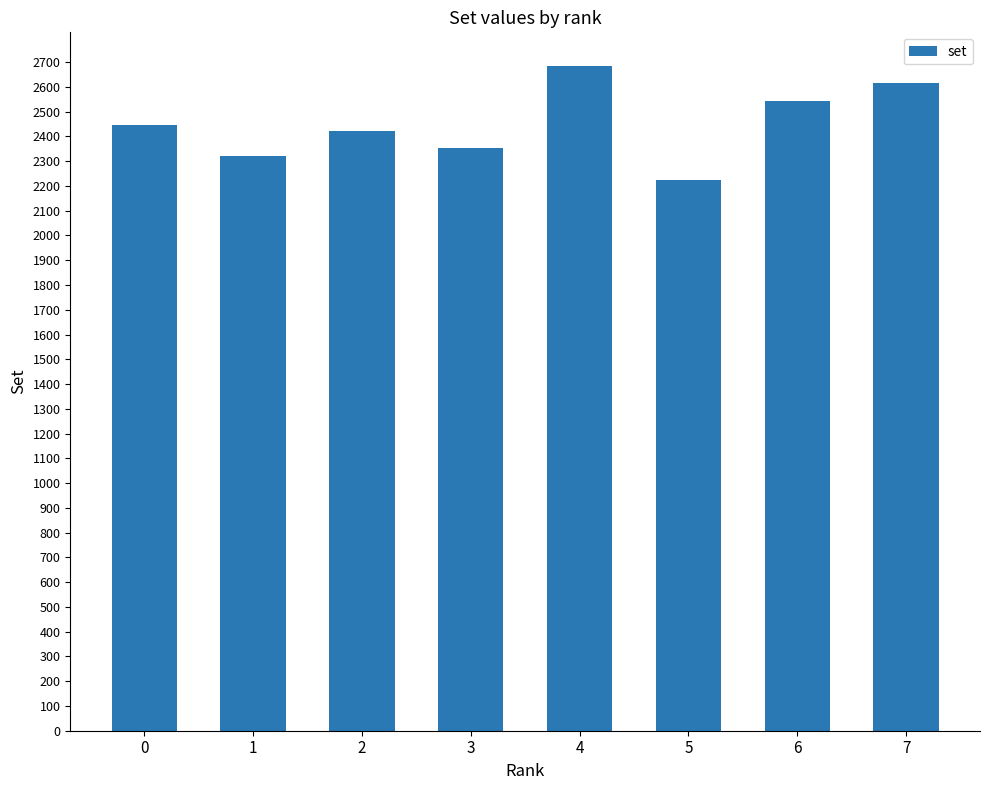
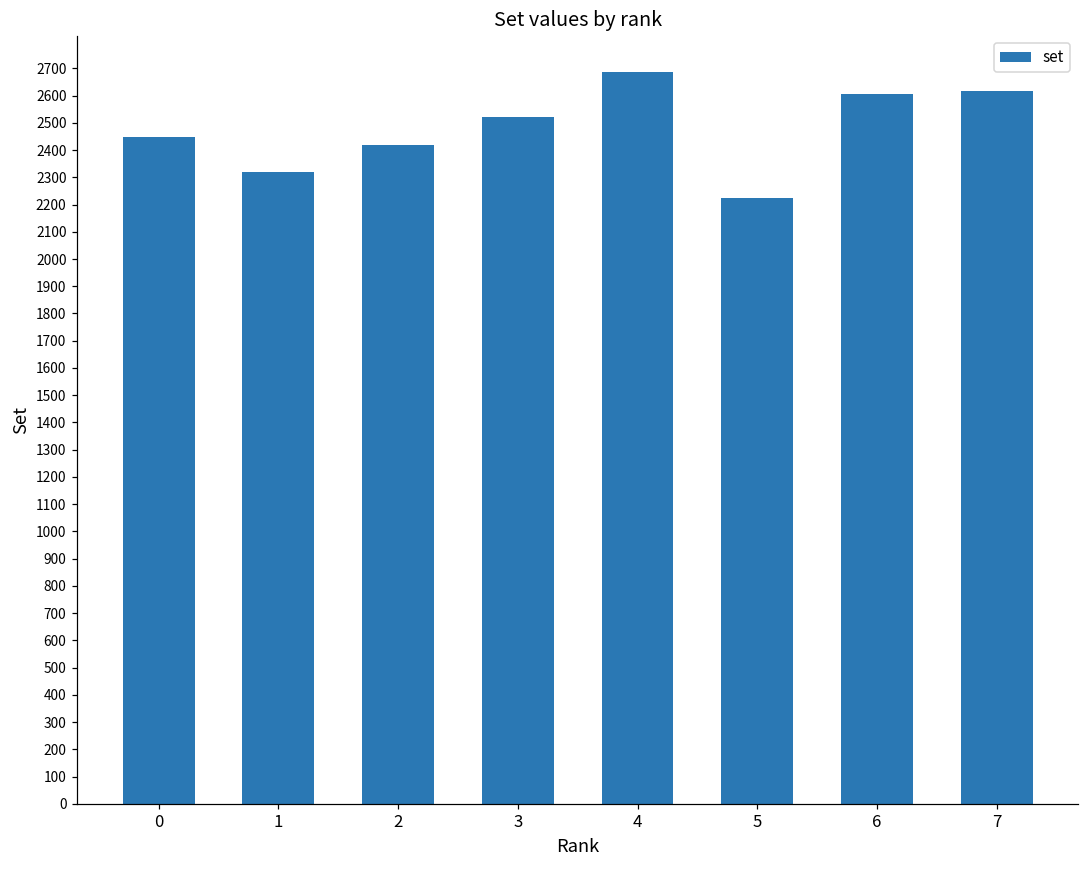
3: 2360 -> 2520
6: 2540 -> 2600
